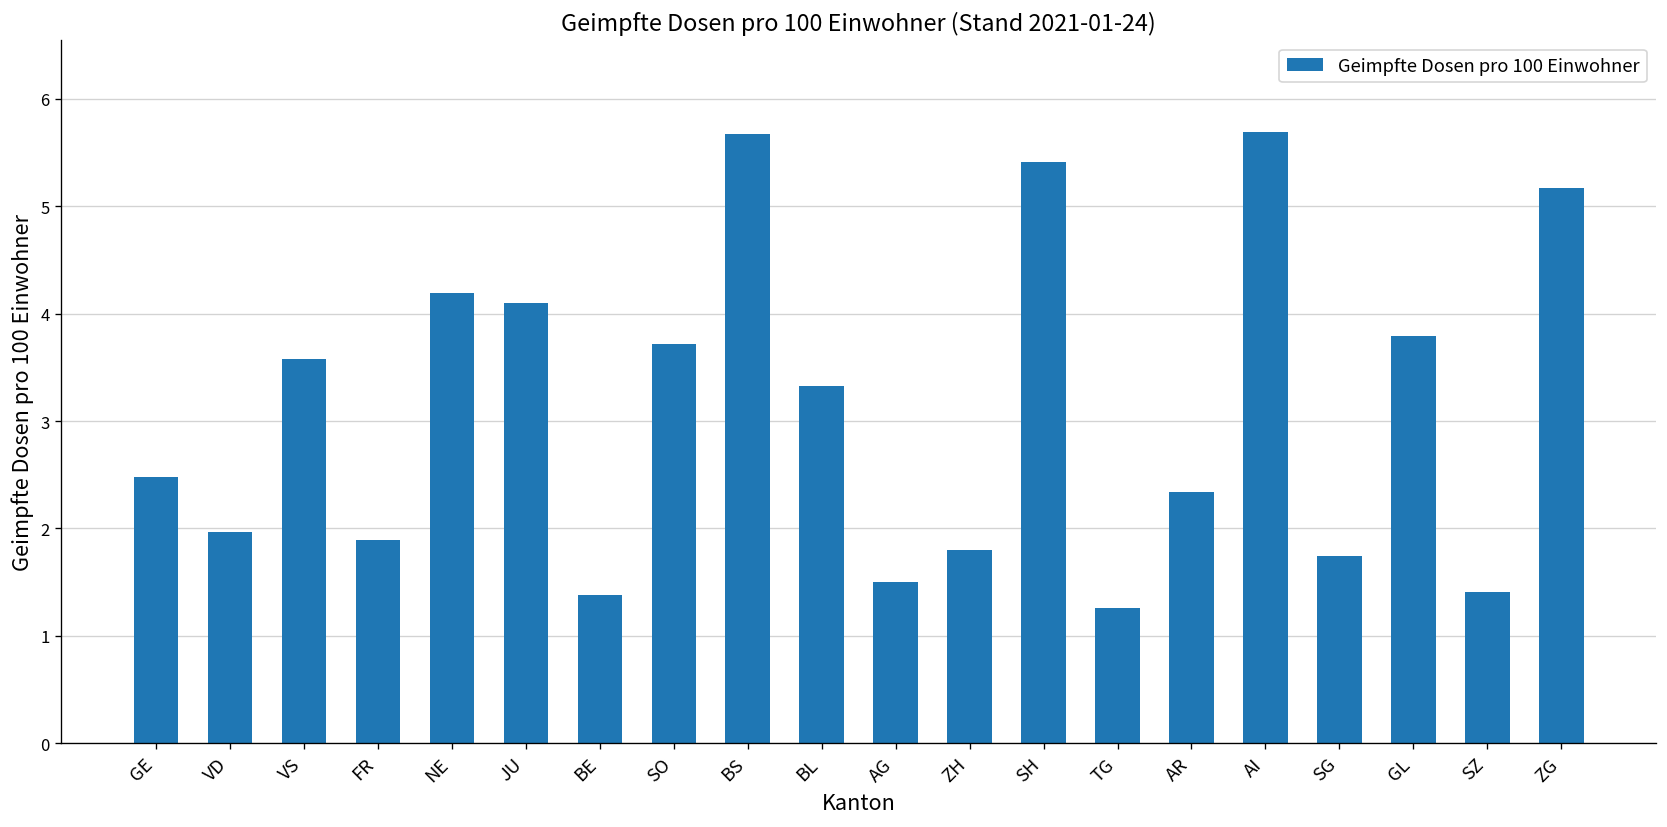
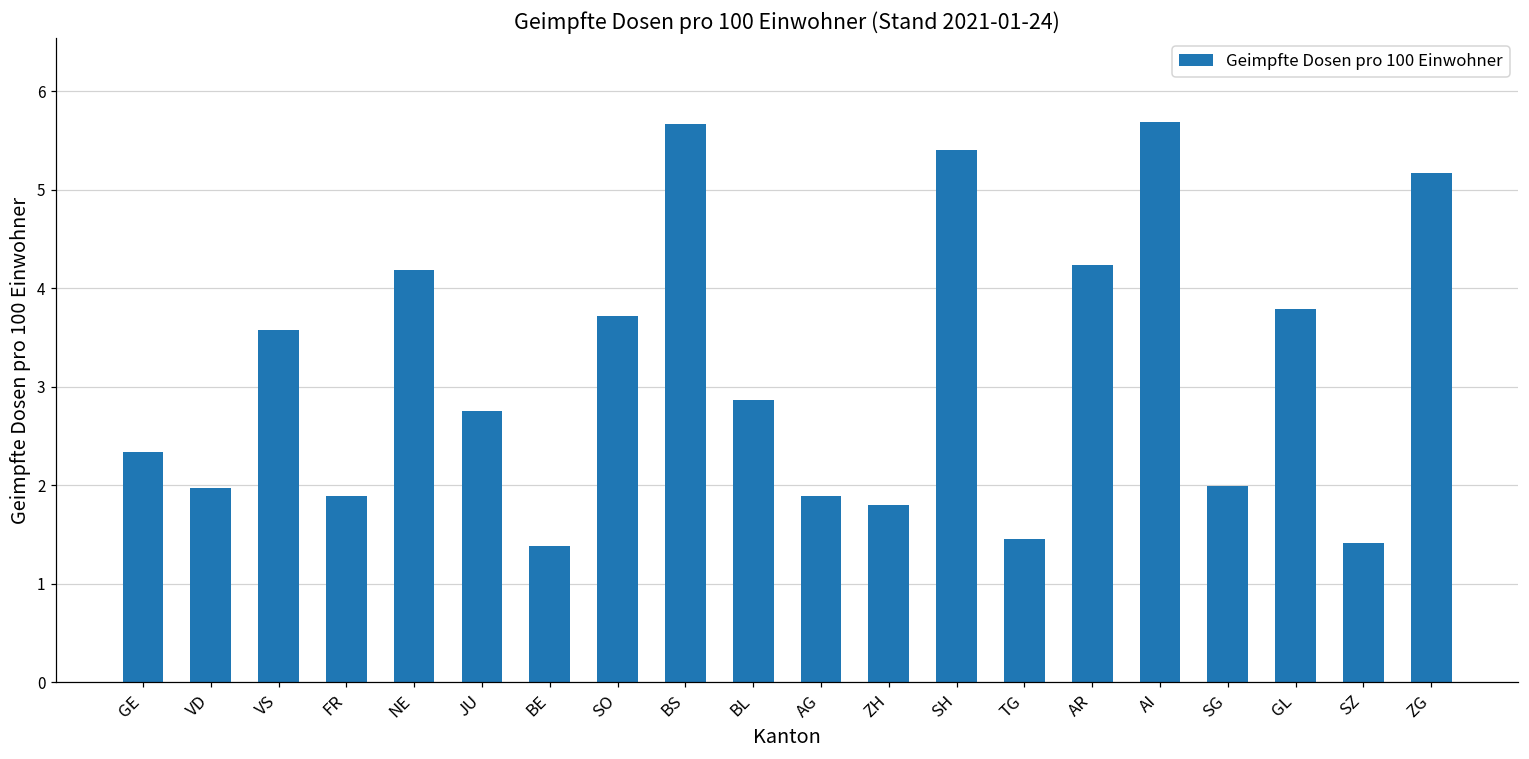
GE: 2.5 -> 2.3
JU: 4.1 -> 2.8
BL: 3.3 -> 2.9
AG: 1.5 -> 1.9
TG: 1.3 -> 1.5
AR: 2.3 -> 4.2
SG: 1.7 -> 2.0
